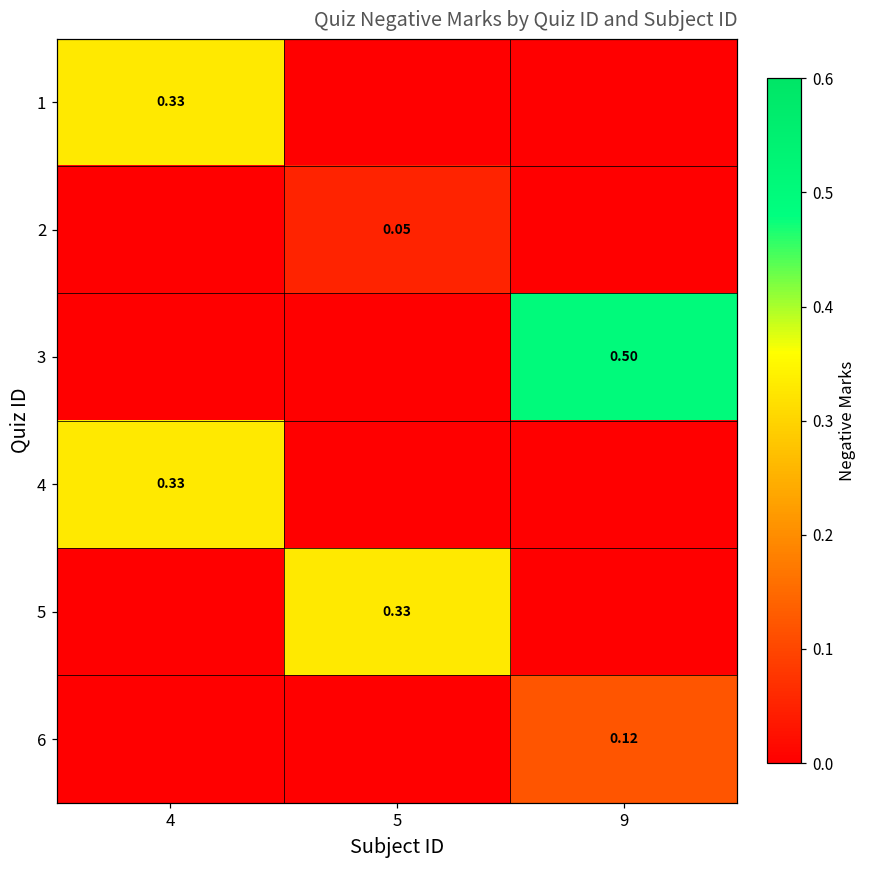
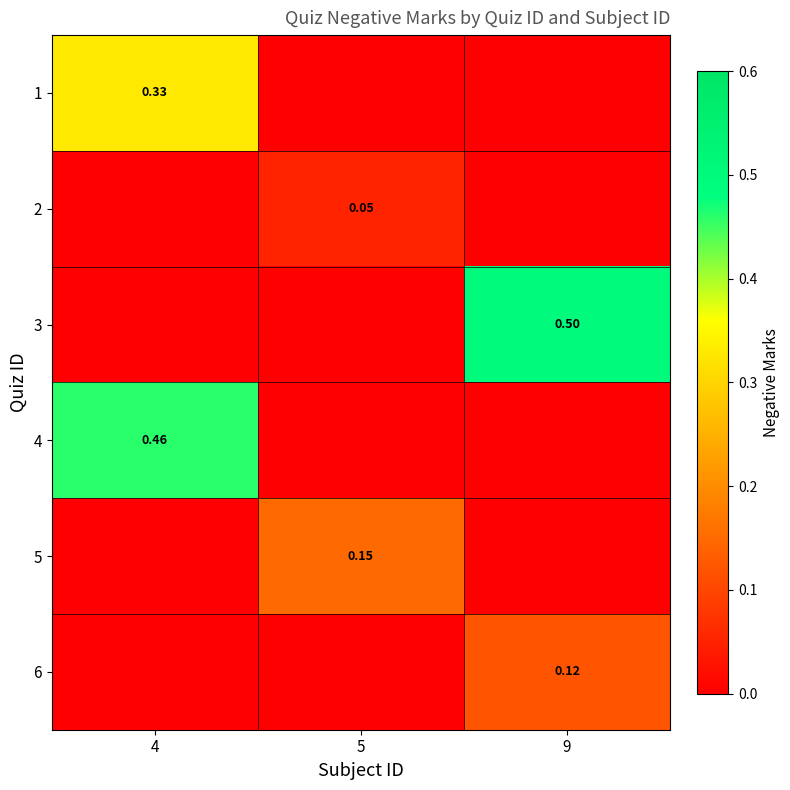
4, 4: 0.33 -> 0.46
5, 5: 0.33 -> 0.15
